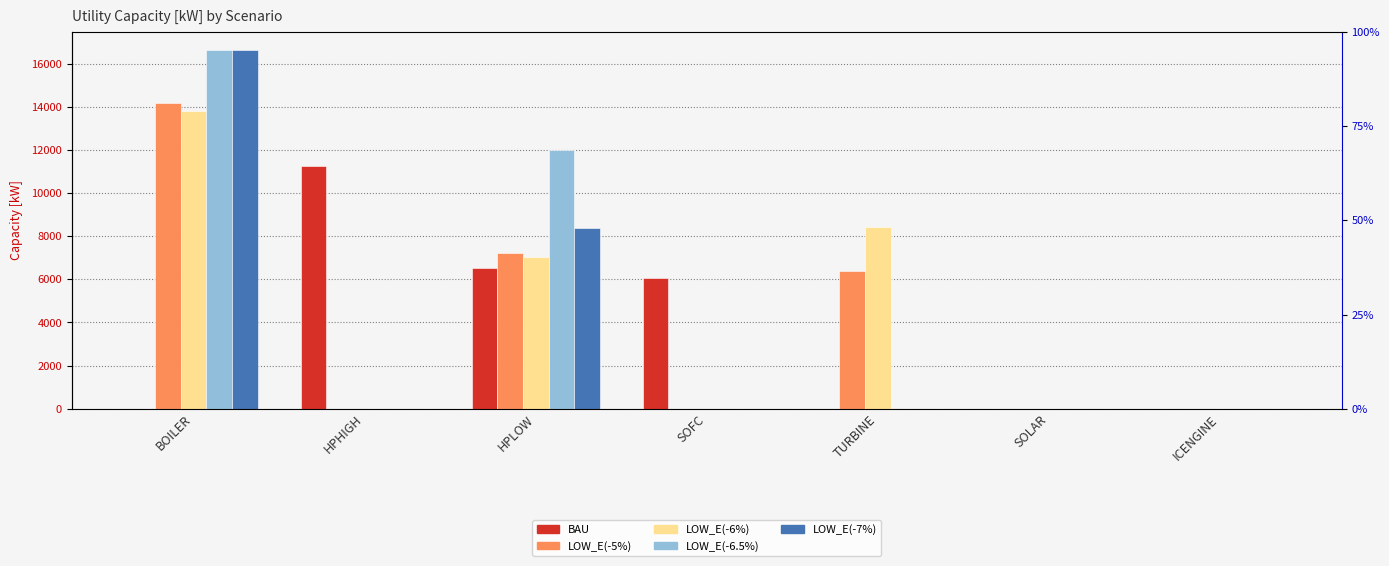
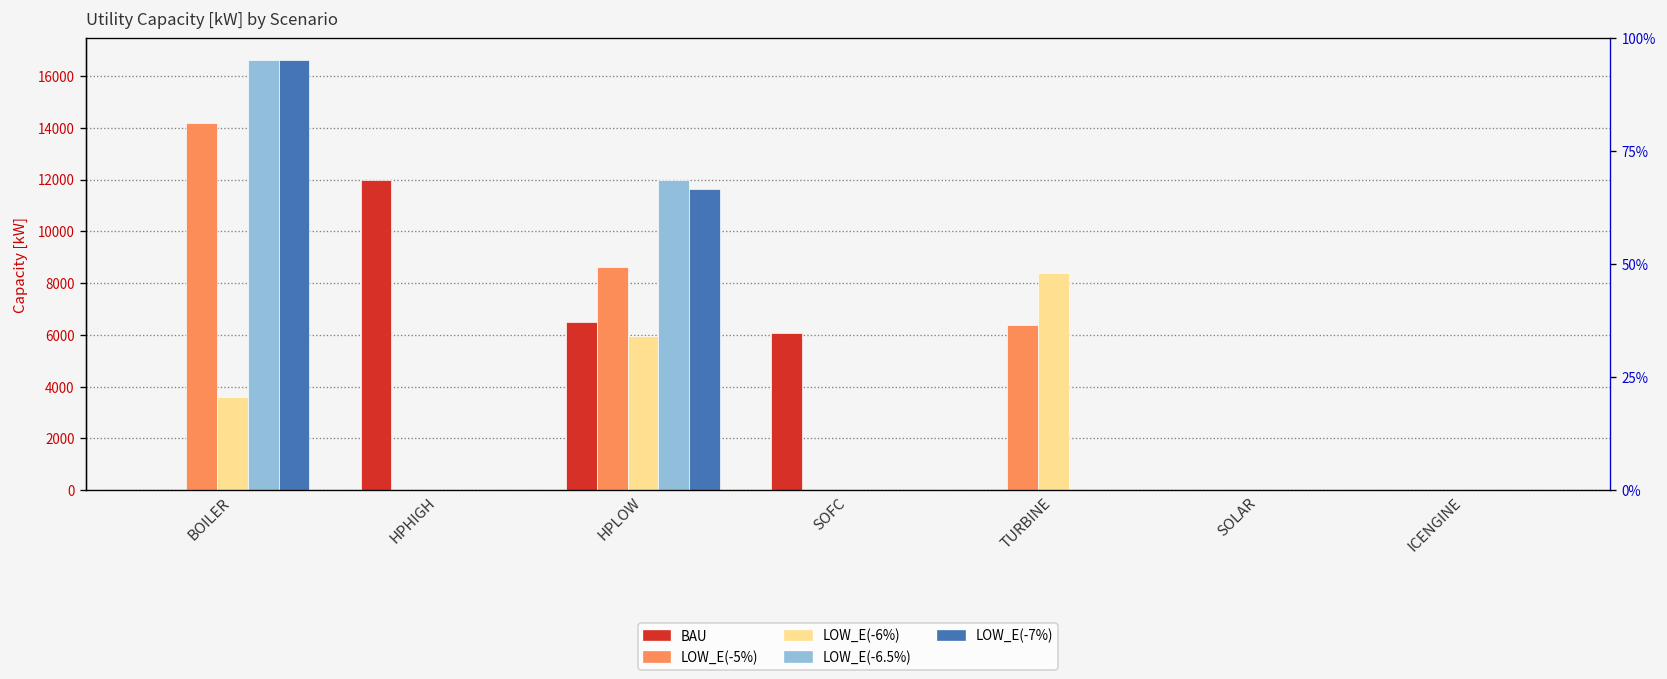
LOW_E(-6%), BOILER: 13800 -> 3600
BAU, HPHIGH: 11200 -> 12000
LOW_E(-5%), HPLOW: 7200 -> 8600
LOW_E(-6%), HPLOW: 7000 -> 6000
LOW_E(-7%), HPLOW: 8400 -> 11700
